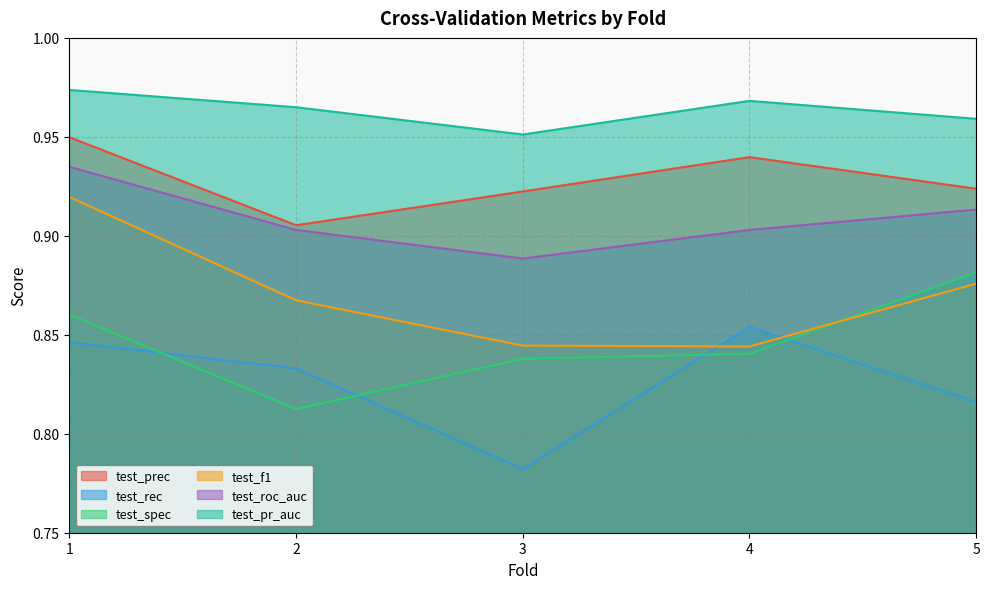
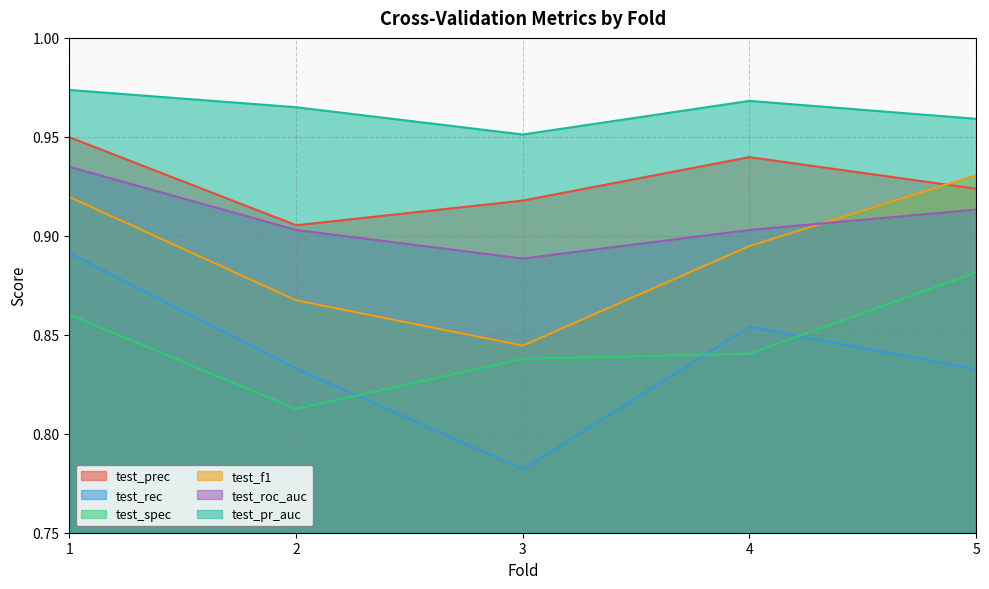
test_rec, 1: 0.846 -> 0.891
test_prec, 3: 0.922 -> 0.918
test_f1, 4: 0.844 -> 0.895
test_rec, 5: 0.816 -> 0.833
test_f1, 5: 0.876 -> 0.931
